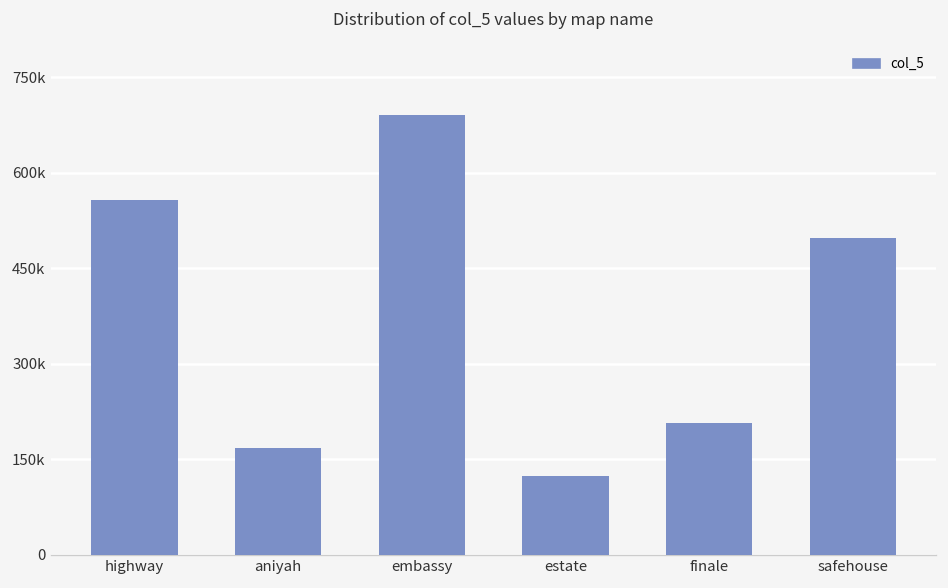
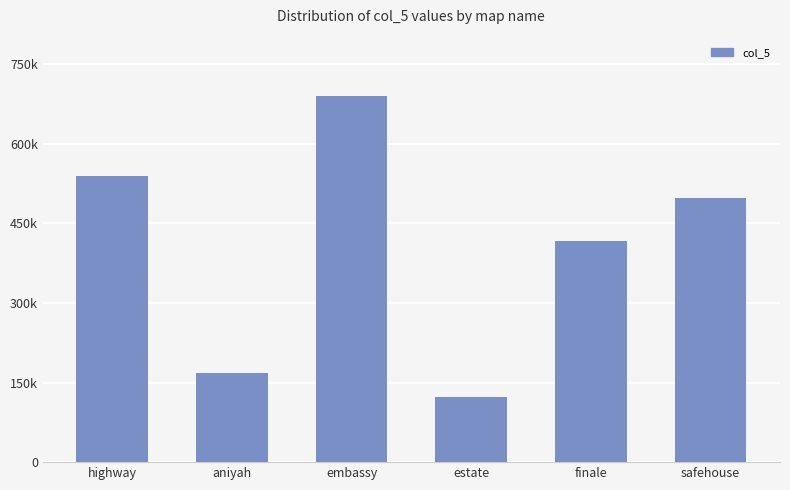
highway: 560000 -> 540000
finale: 210000 -> 420000
